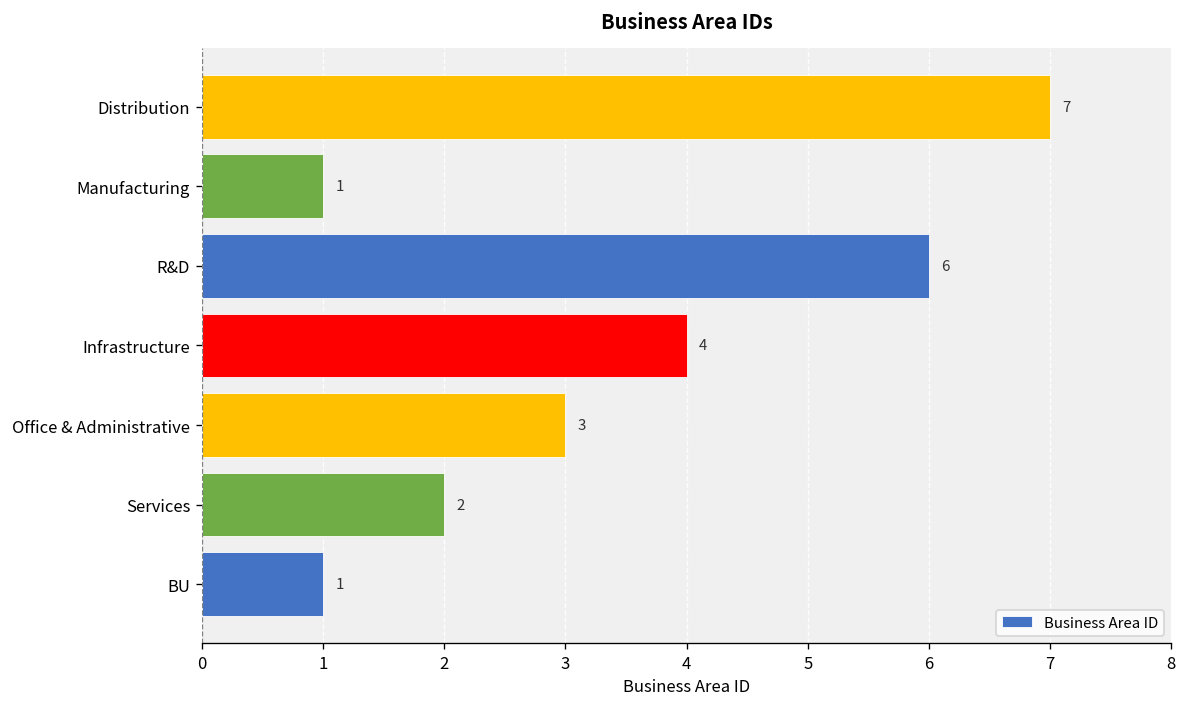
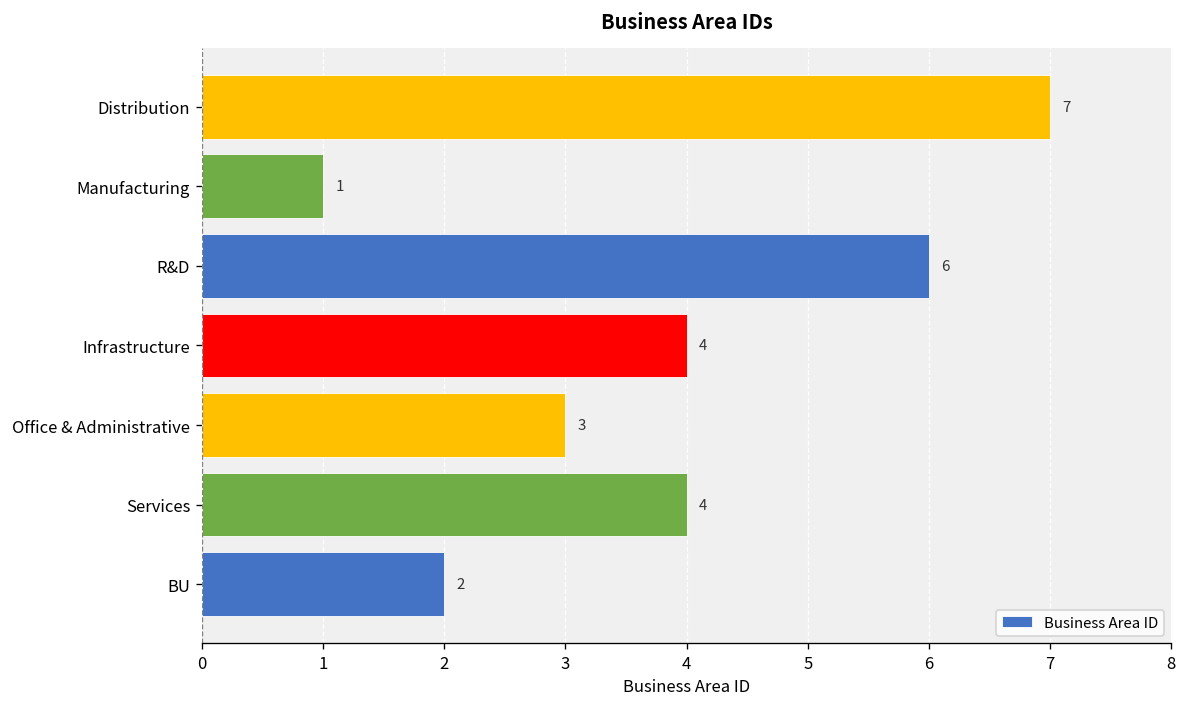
Services: 2 -> 4
BU: 1 -> 2
